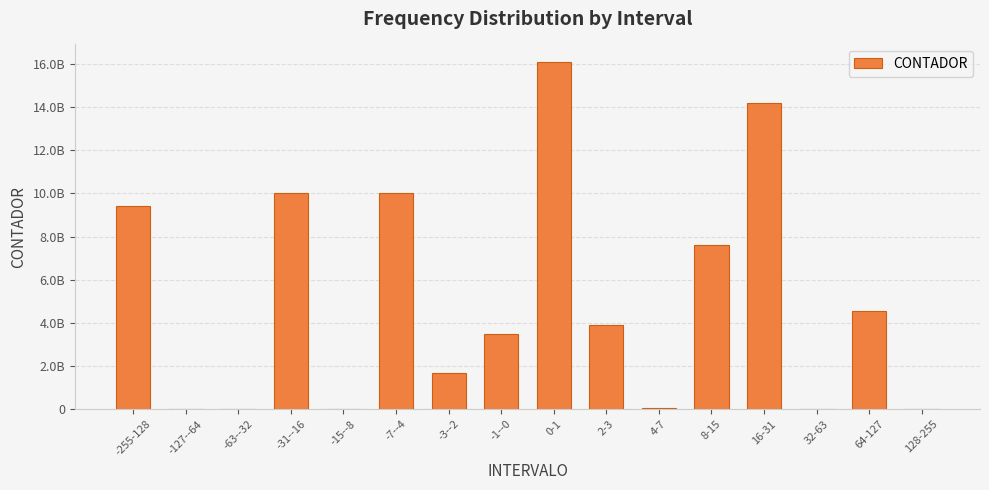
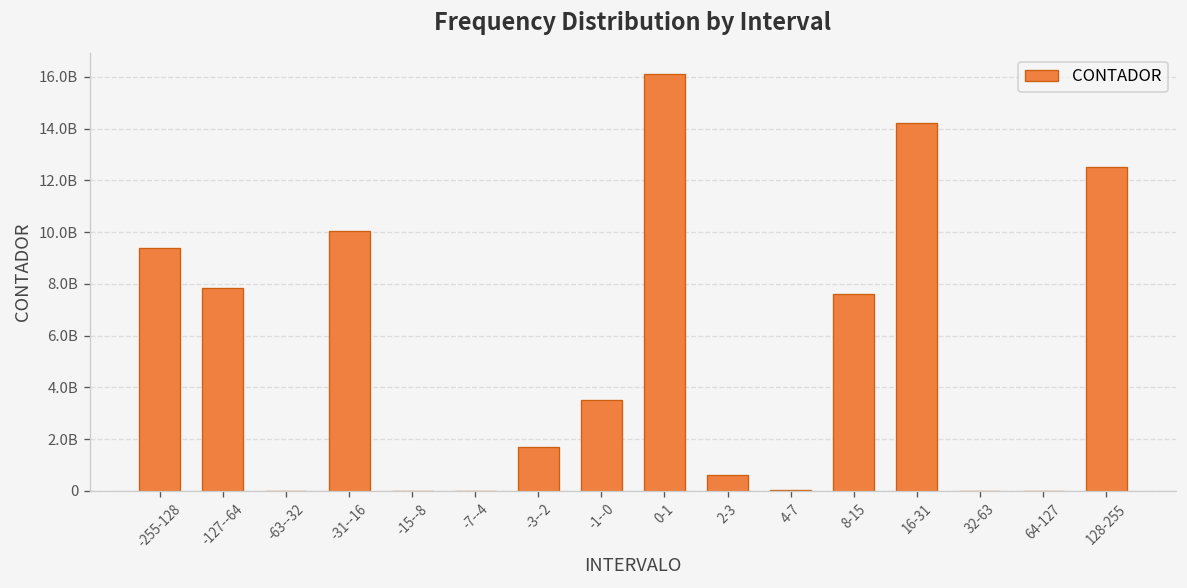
-127--64: 0 -> 7800000000
-7--4: 10000000000 -> 0
2-3: 3900000000 -> 600000000
64-127: 4500000000 -> 0
128-255: 0 -> 12500000000
